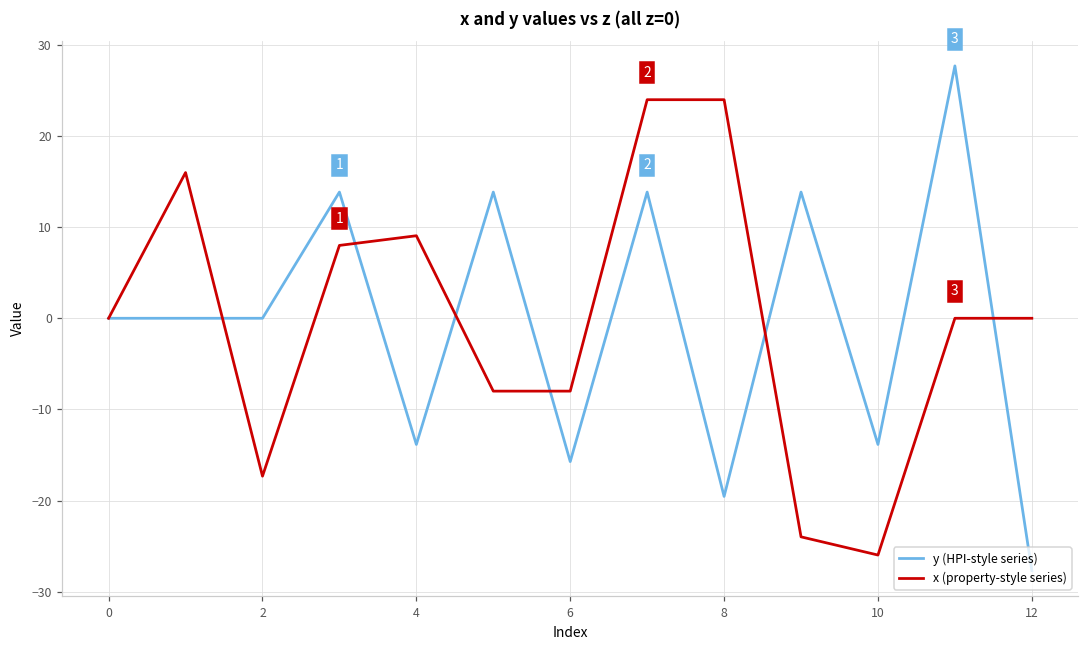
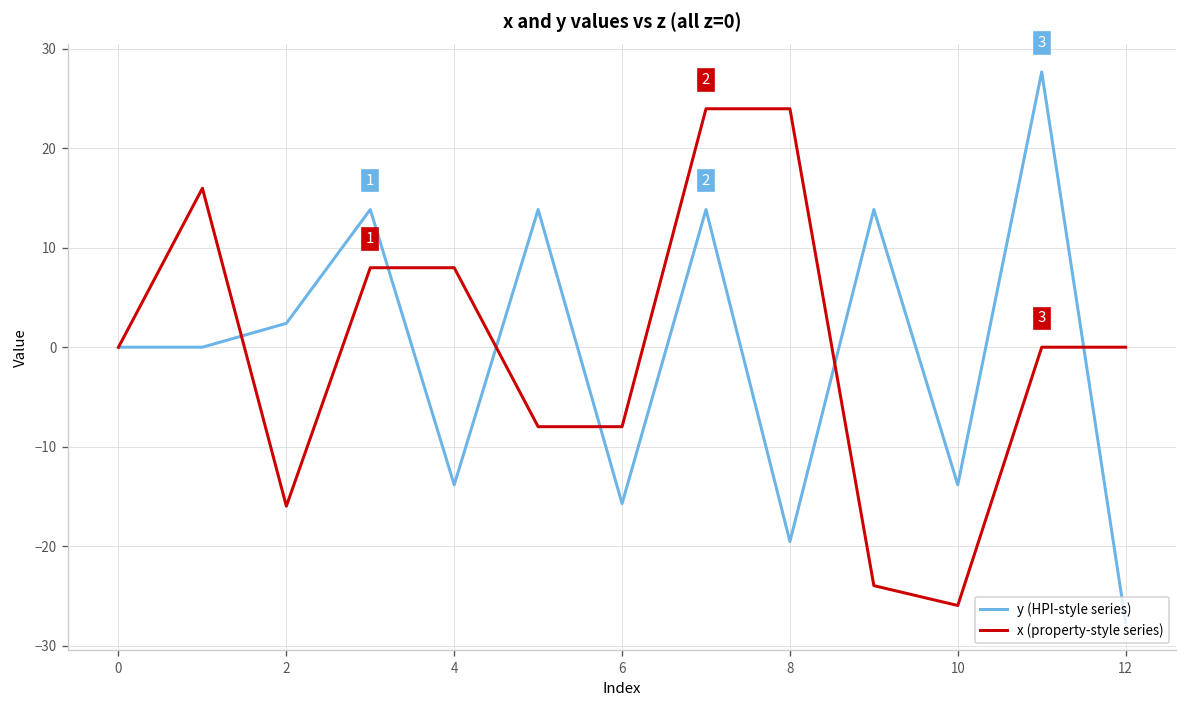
y (HPI-style series), 2: 0 -> 2
x (property-style series), 2: -17 -> -16
x (property-style series), 4: 9 -> 8
